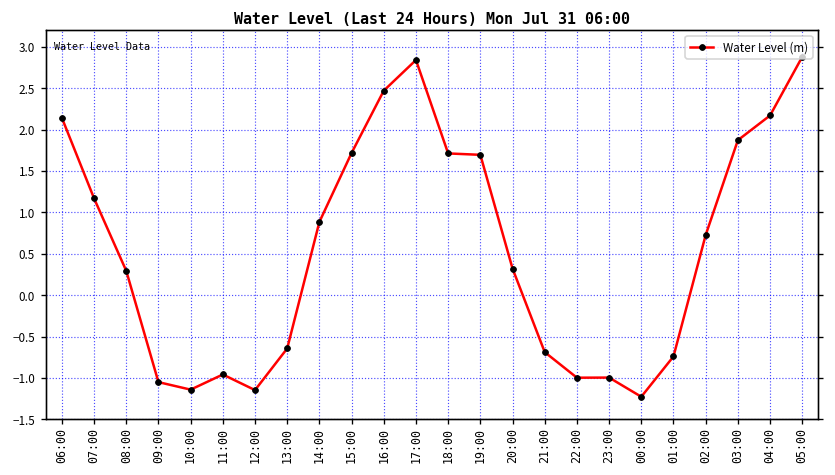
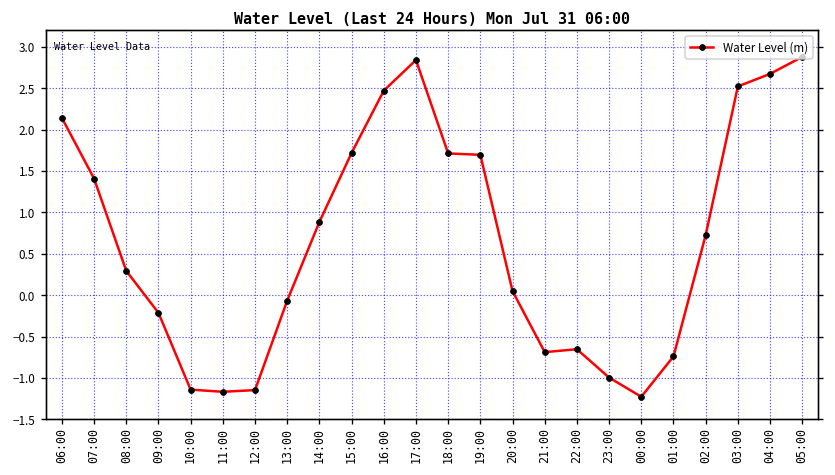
07:00: 1.2 -> 1.4
09:00: -1.0 -> -0.2
11:00: -1.0 -> -1.2
13:00: -0.6 -> -0.1
20:00: 0.3 -> 0.0
22:00: -1.0 -> -0.7
03:00: 1.9 -> 2.5
04:00: 2.2 -> 2.7
